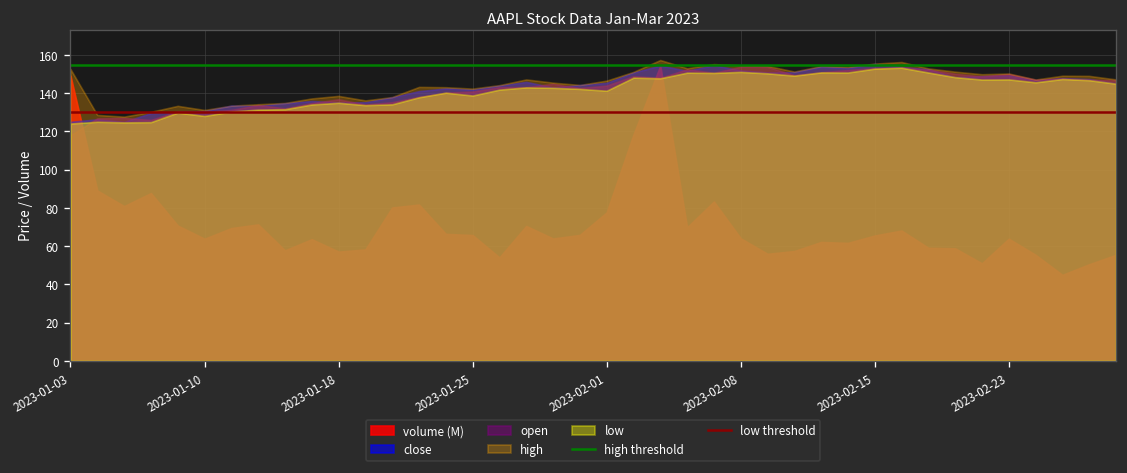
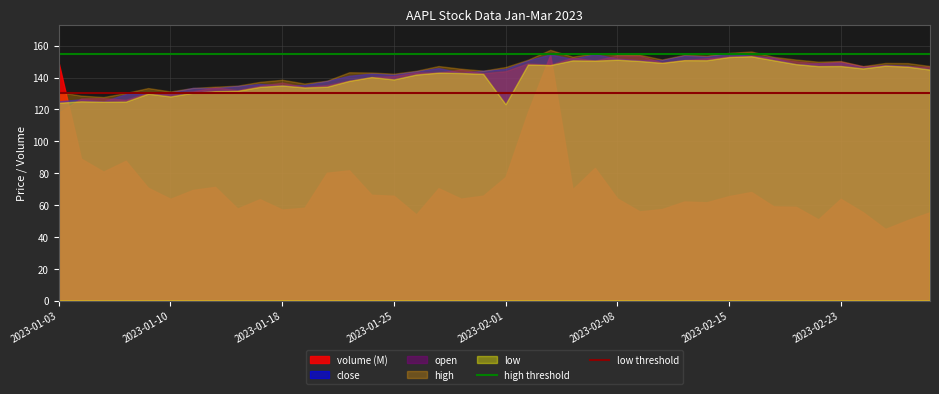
high, 2023-01-03: 153 -> 131
low, 2023-02-01: 141 -> 123
